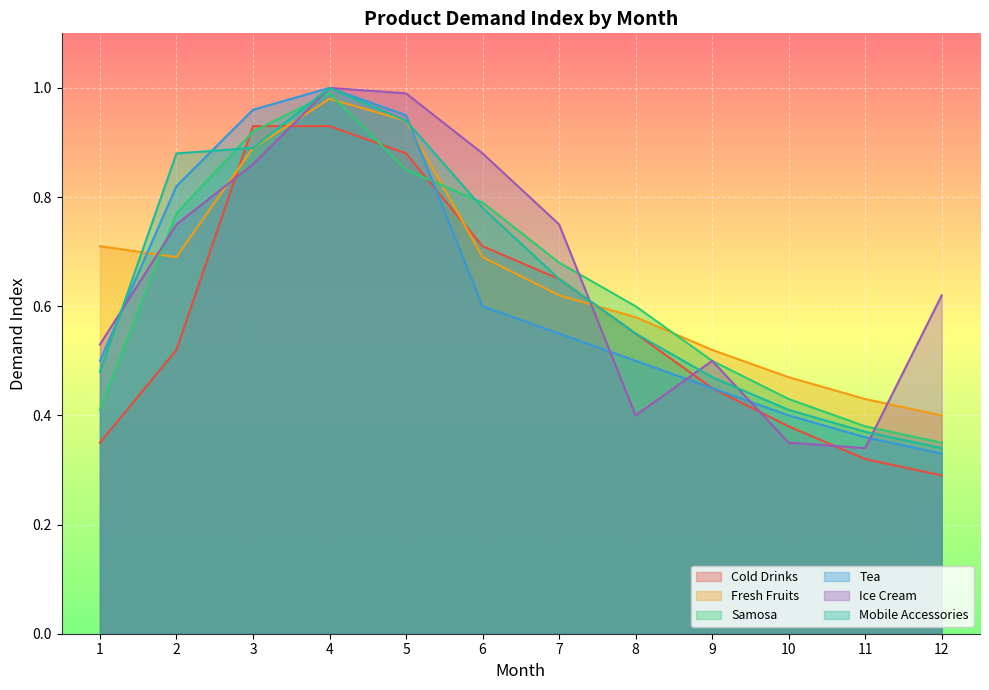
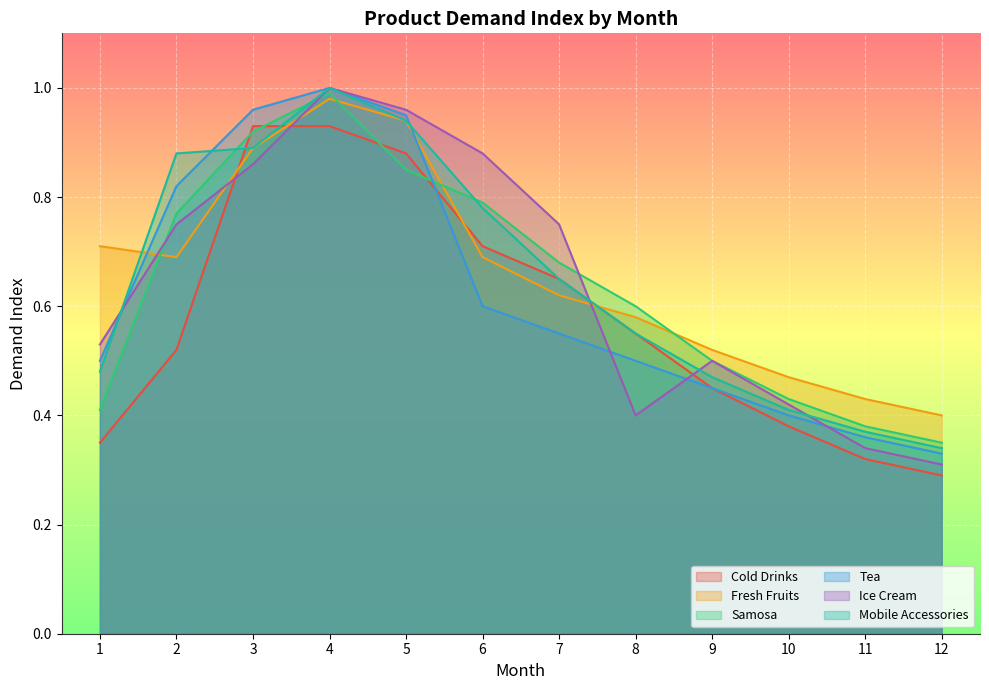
Ice Cream, 5: 0.99 -> 0.96
Ice Cream, 10: 0.35 -> 0.42
Ice Cream, 12: 0.62 -> 0.31
